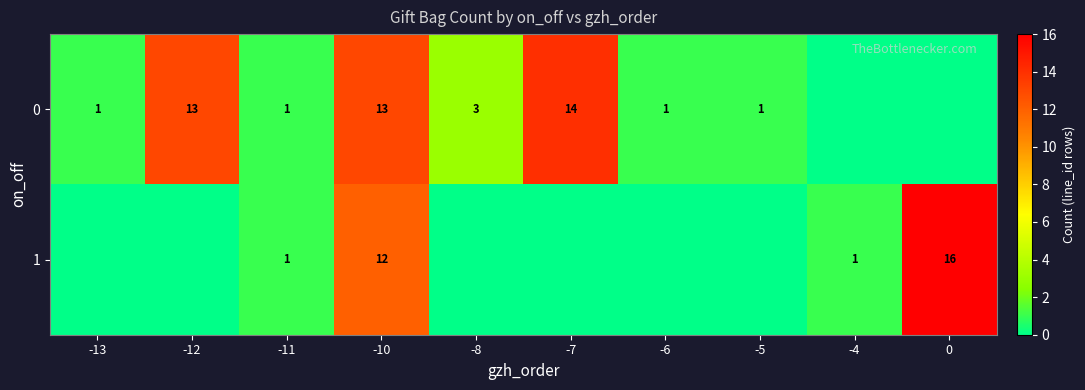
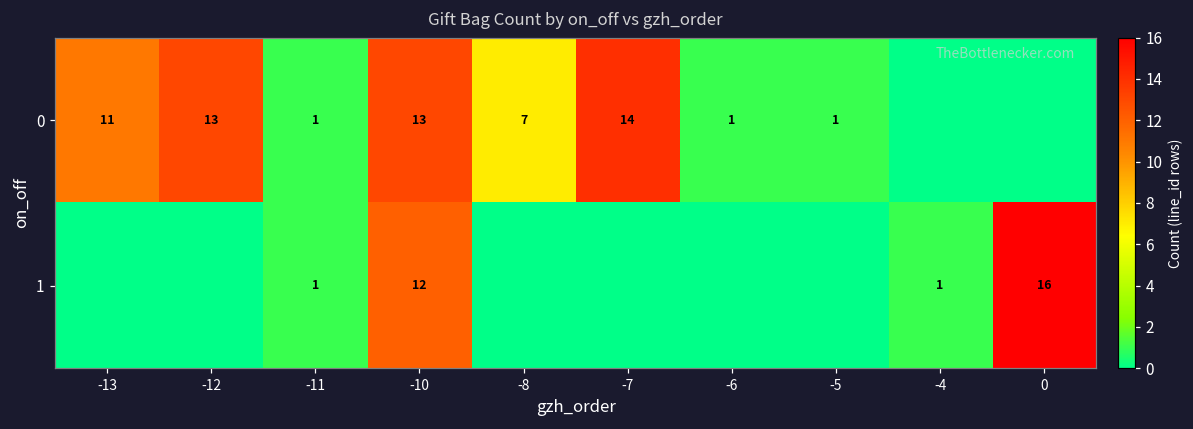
0, -13: 1 -> 11
0, -8: 3 -> 7
